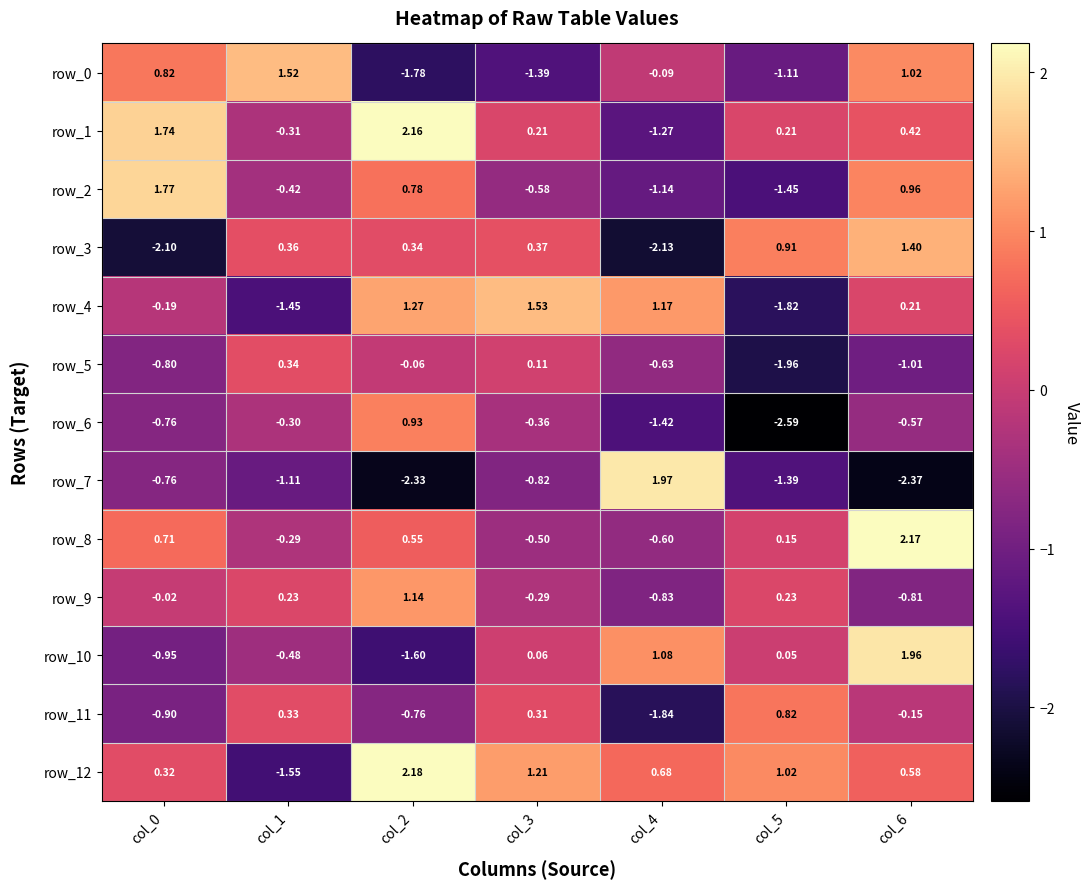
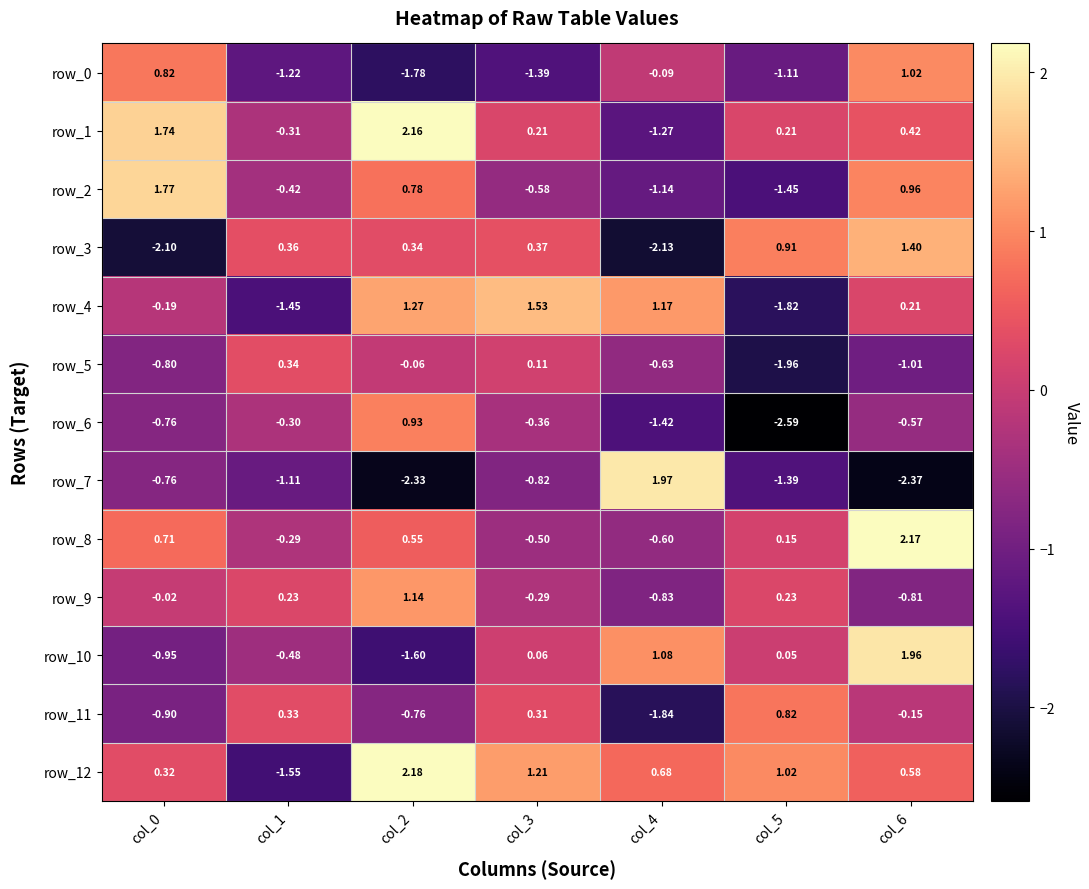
row_0, col_1: 1.52 -> -1.22
